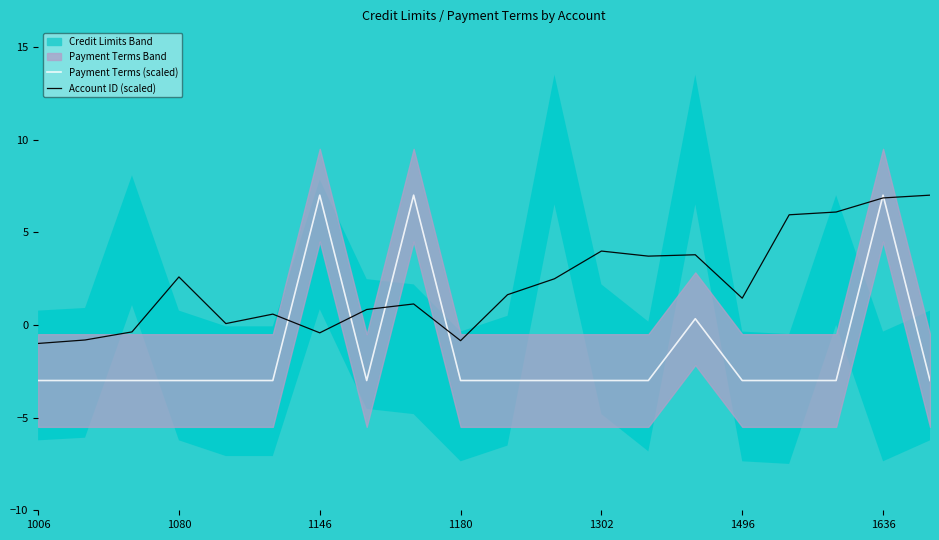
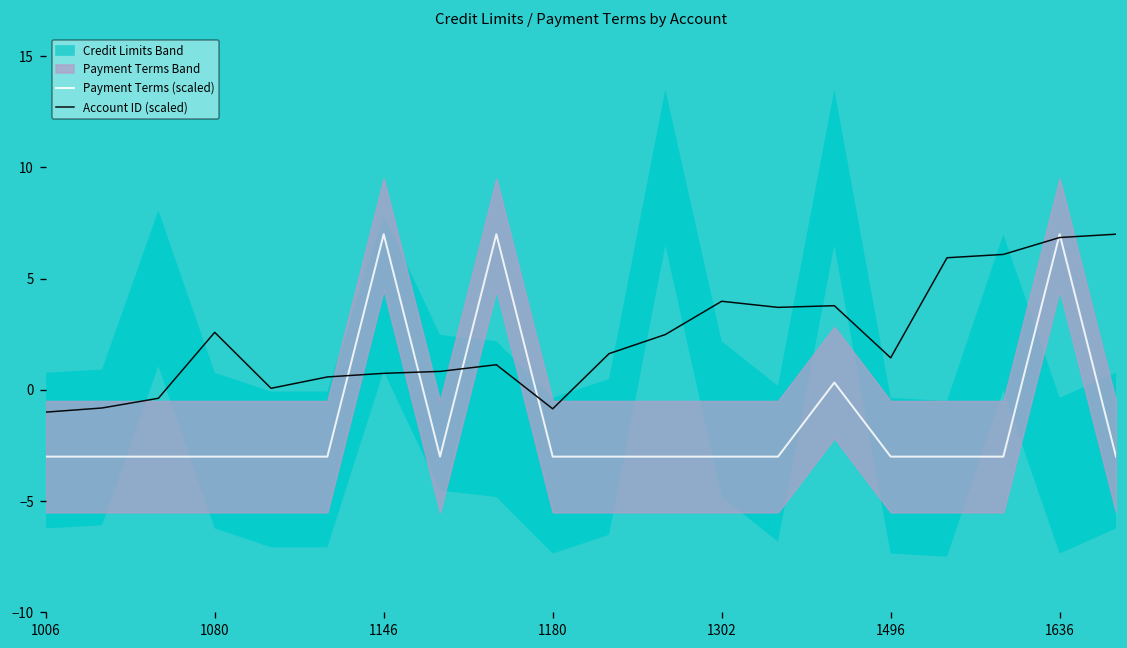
Account ID (scaled), 1146: -0.4 -> 0.7
